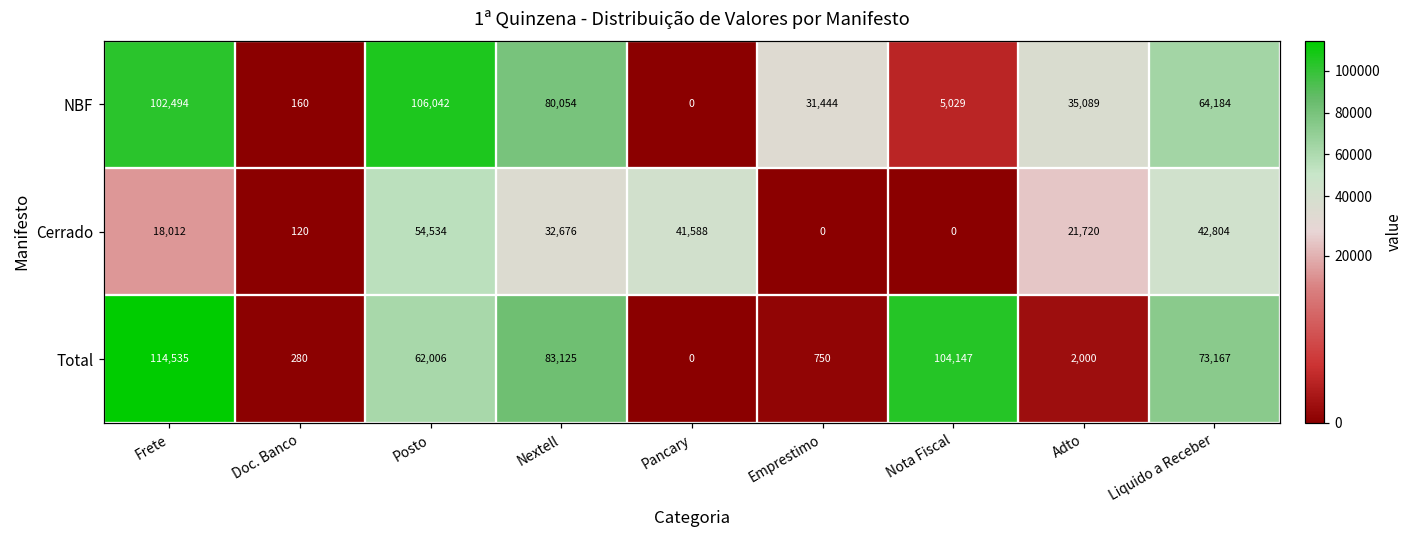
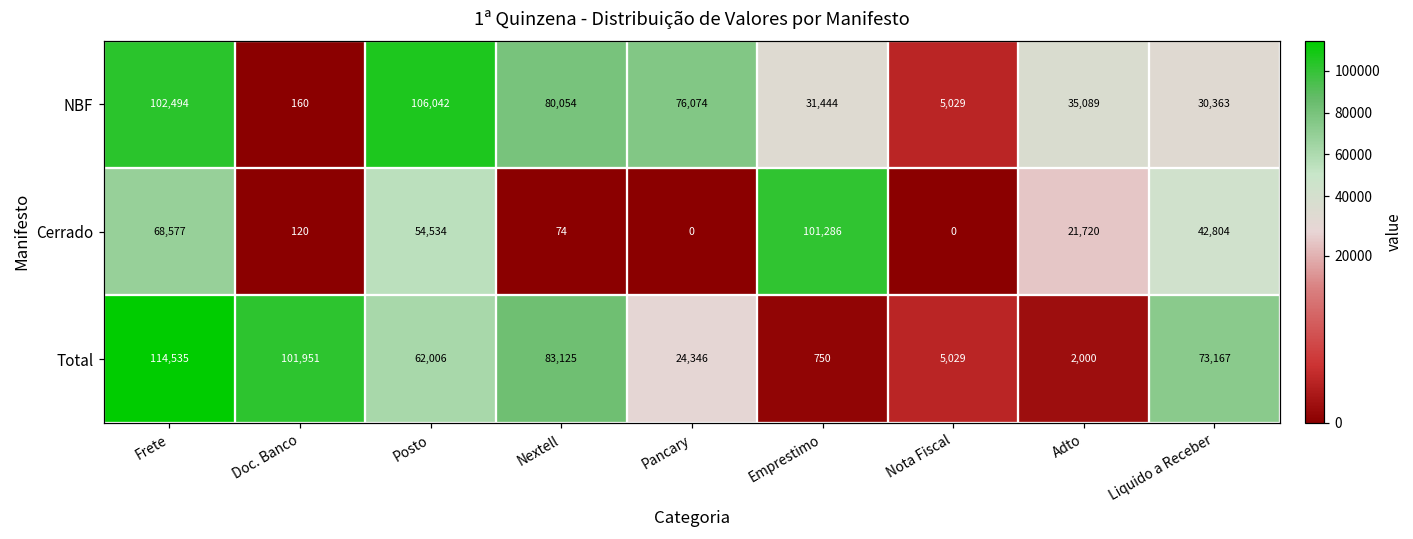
NBF, Pancary: 0 -> 76,074
NBF, Liquido a Receber: 64,184 -> 30,363
Cerrado, Frete: 18,012 -> 68,577
Cerrado, Nextell: 32,676 -> 74
Cerrado, Pancary: 41,588 -> 0
Cerrado, Emprestimo: 0 -> 101,286
Total, Doc. Banco: 280 -> 101,951
Total, Pancary: 0 -> 24,346
Total, Nota Fiscal: 104,147 -> 5,029
